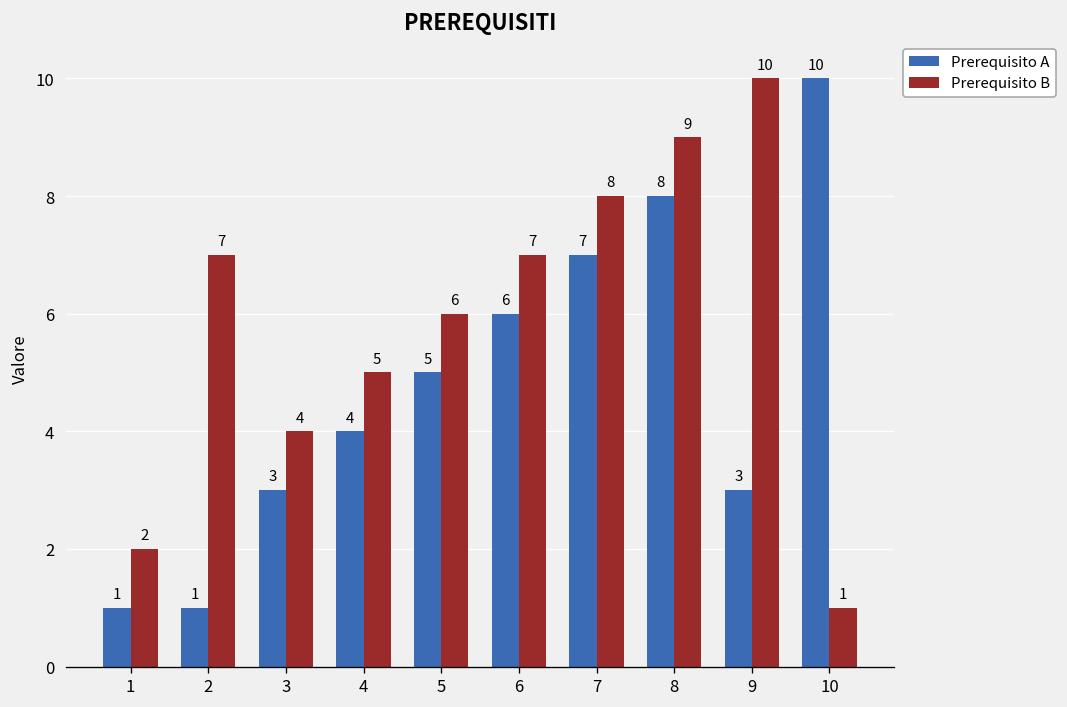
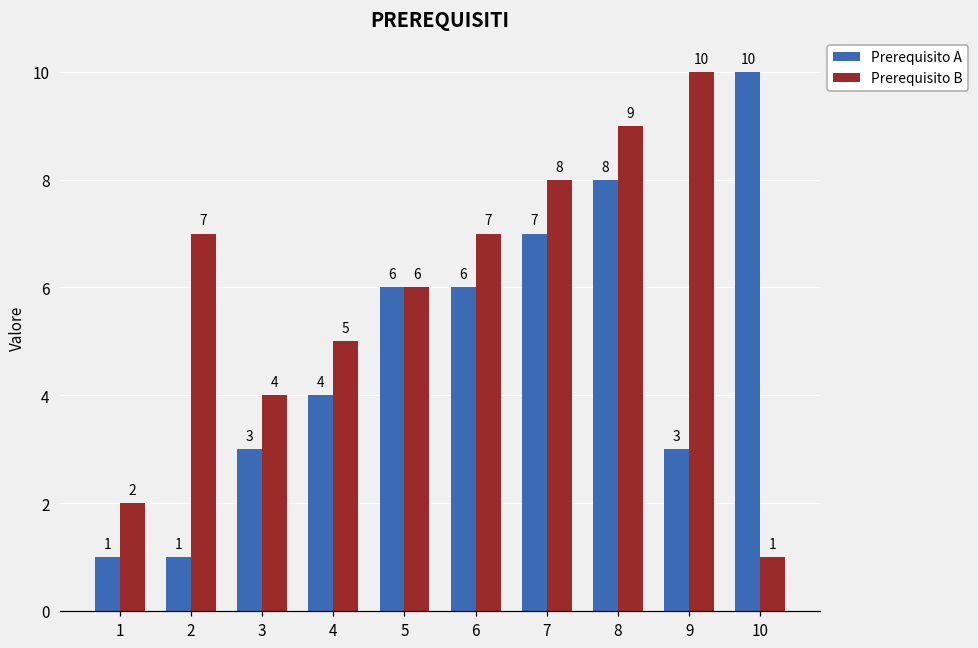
Prerequisito A, 5: 5 -> 6
